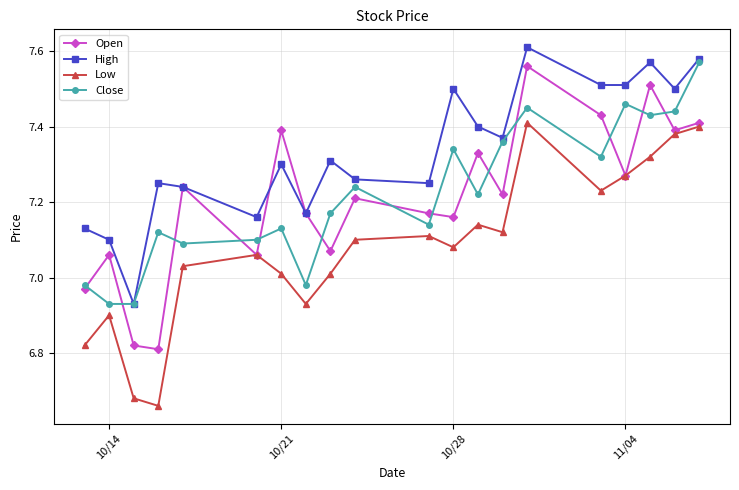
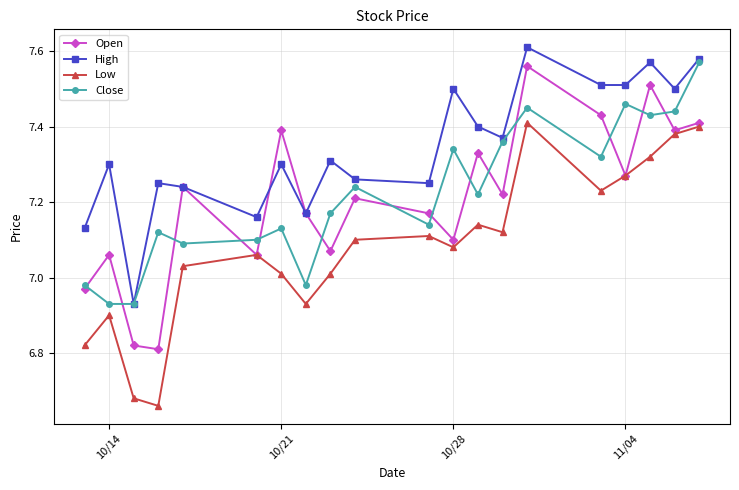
High, 10/14: 7.1 -> 7.3
Open, 10/28: 7.16 -> 7.10
